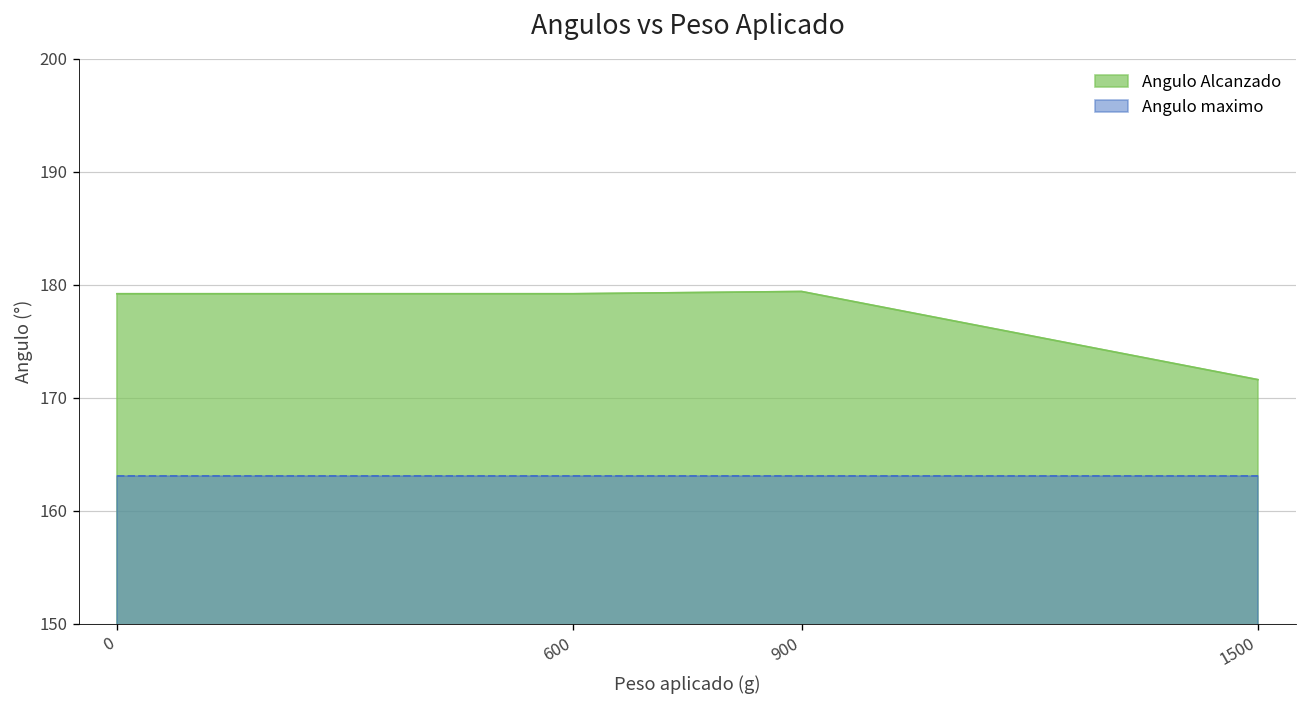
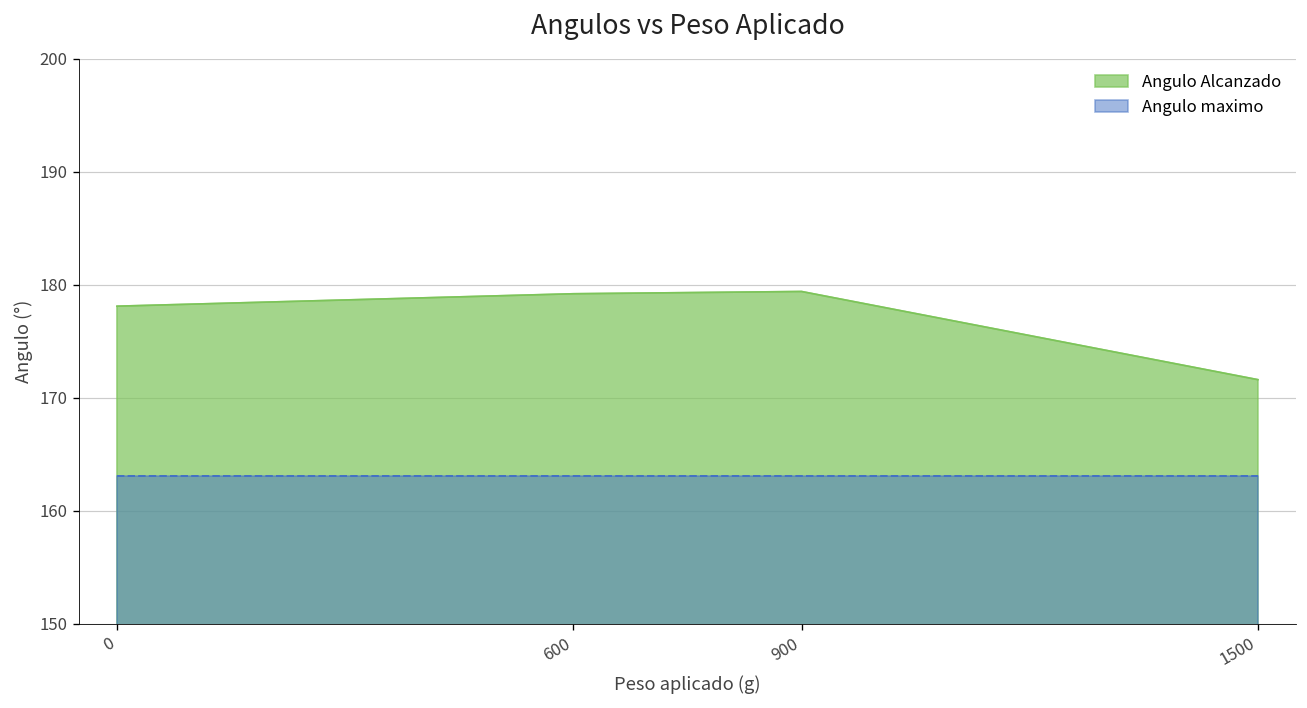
Angulo Alcanzado, 0: 179 -> 178
